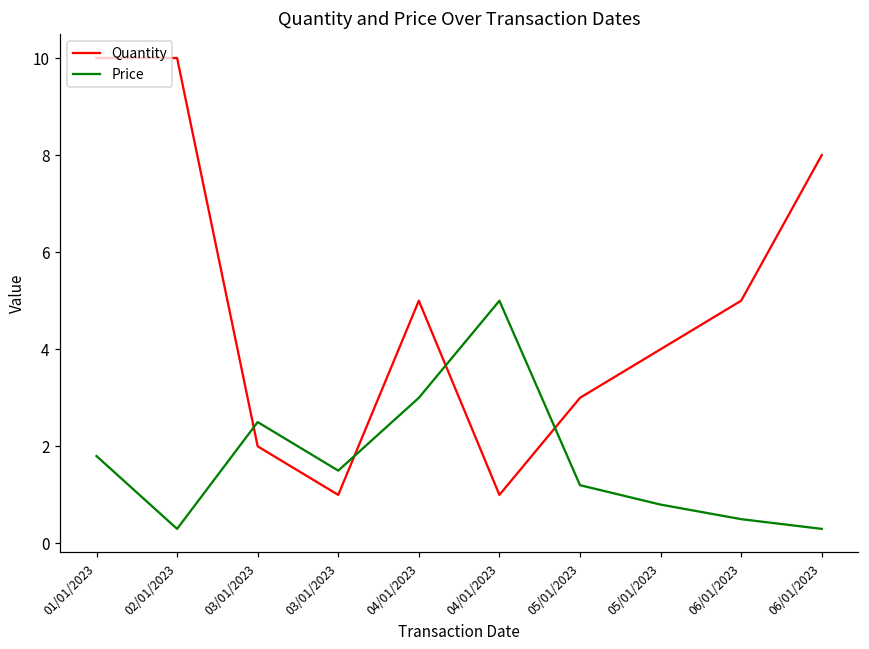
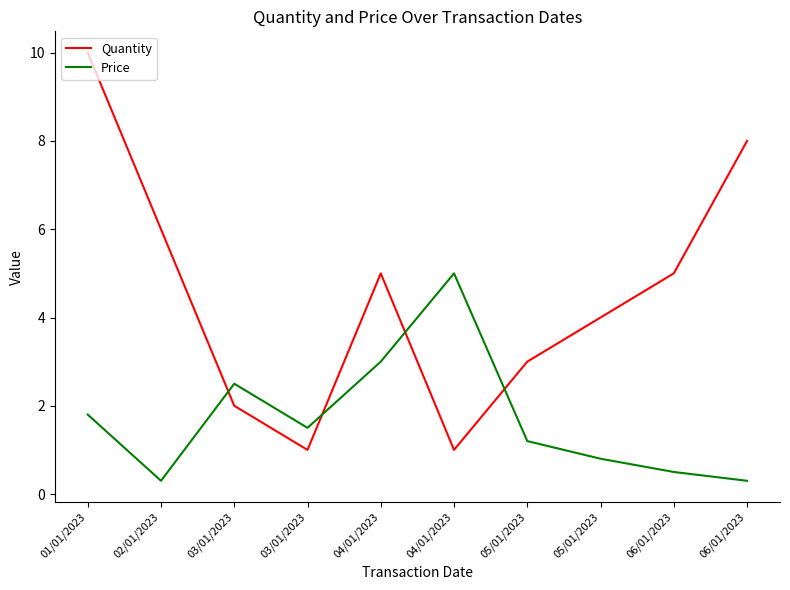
Quantity, 02/01/2023: 10 -> 6
